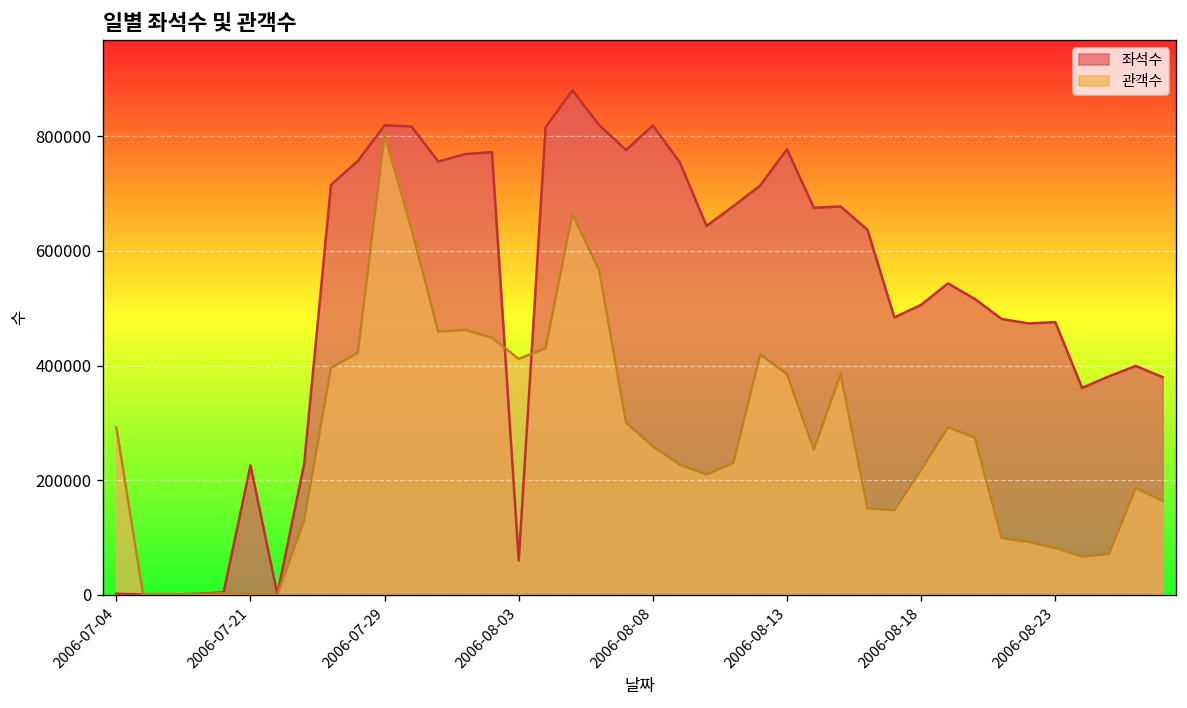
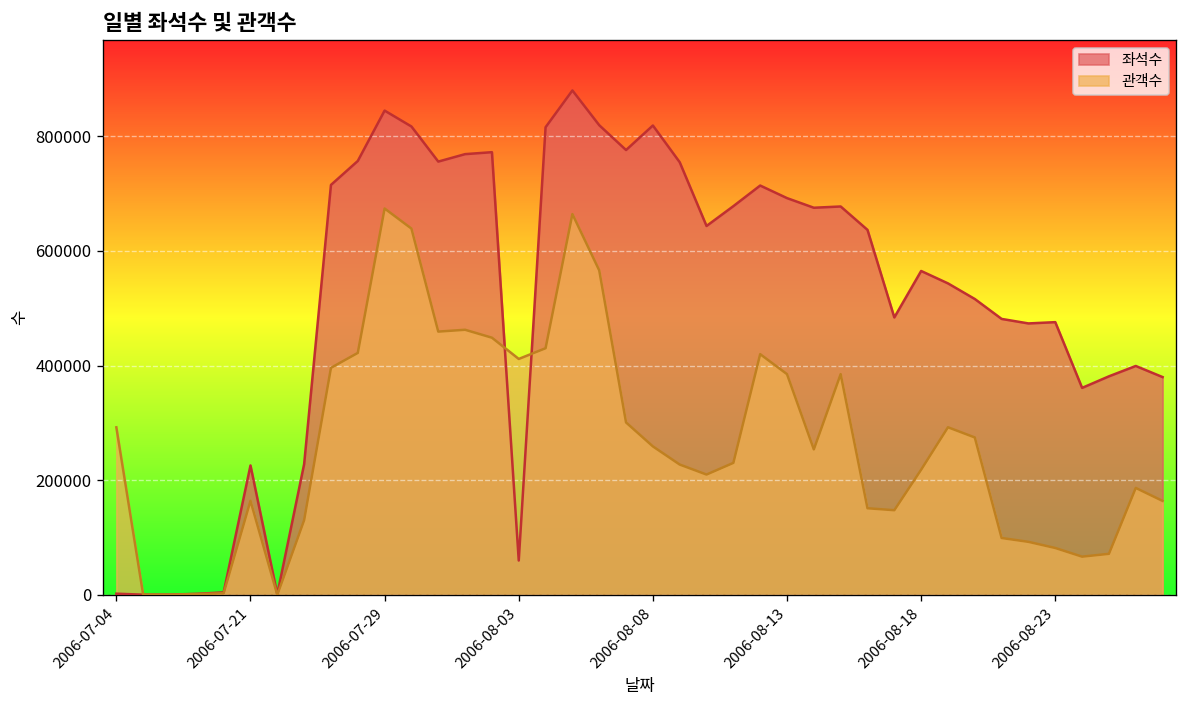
관객수, 2006-07-21: 0 -> 160000
좌석수, 2006-07-29: 820000 -> 840000
관객수, 2006-07-29: 800000 -> 670000
좌석수, 2006-08-13: 780000 -> 690000
좌석수, 2006-08-18: 510000 -> 560000
